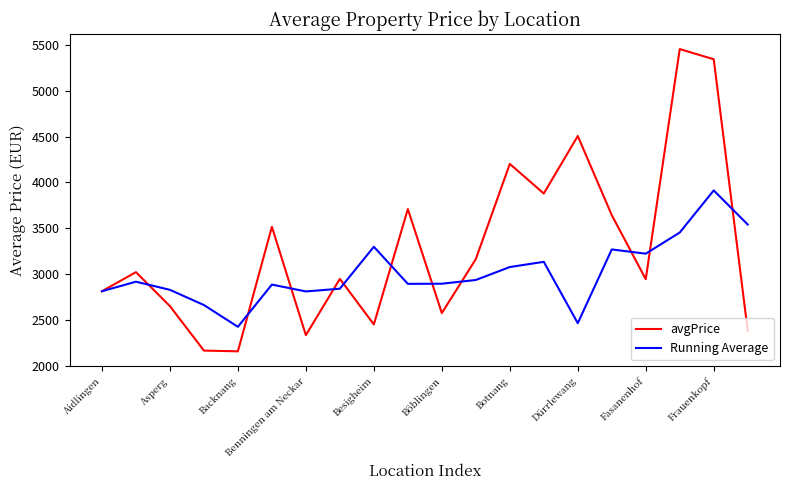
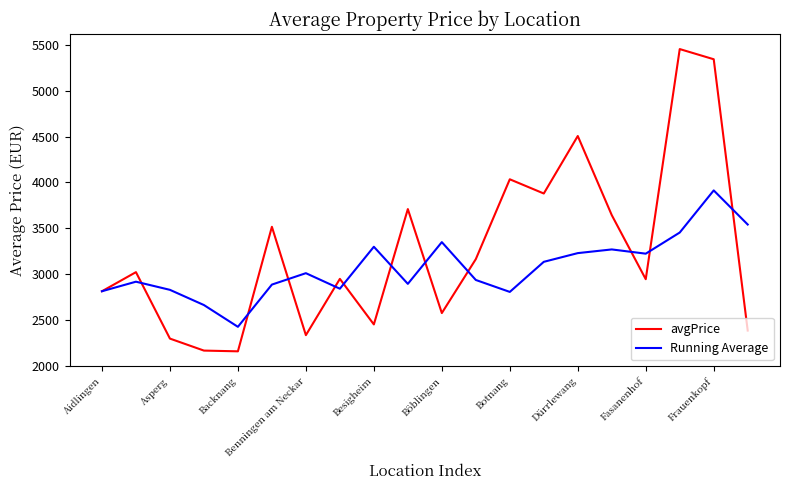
avgPrice, Asperg: 2700 -> 2300
Running Average, Benningen am Neckar: 2800 -> 3000
Running Average, Böblingen: 2900 -> 3300
avgPrice, Botnang: 4200 -> 4000
Running Average, Botnang: 3100 -> 2800
Running Average, Dürrlewang: 2500 -> 3200
